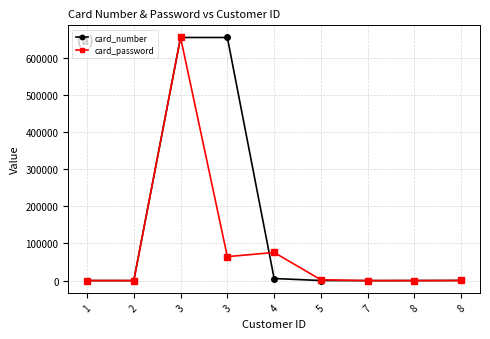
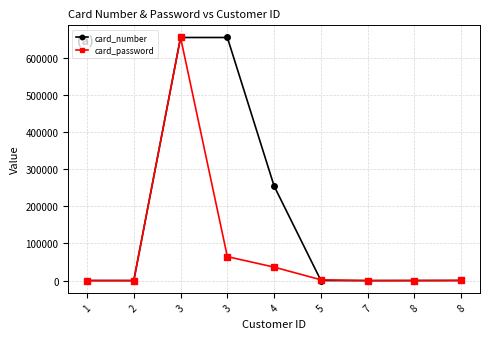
card_number, 4: 10000 -> 250000
card_password, 4: 80000 -> 40000
